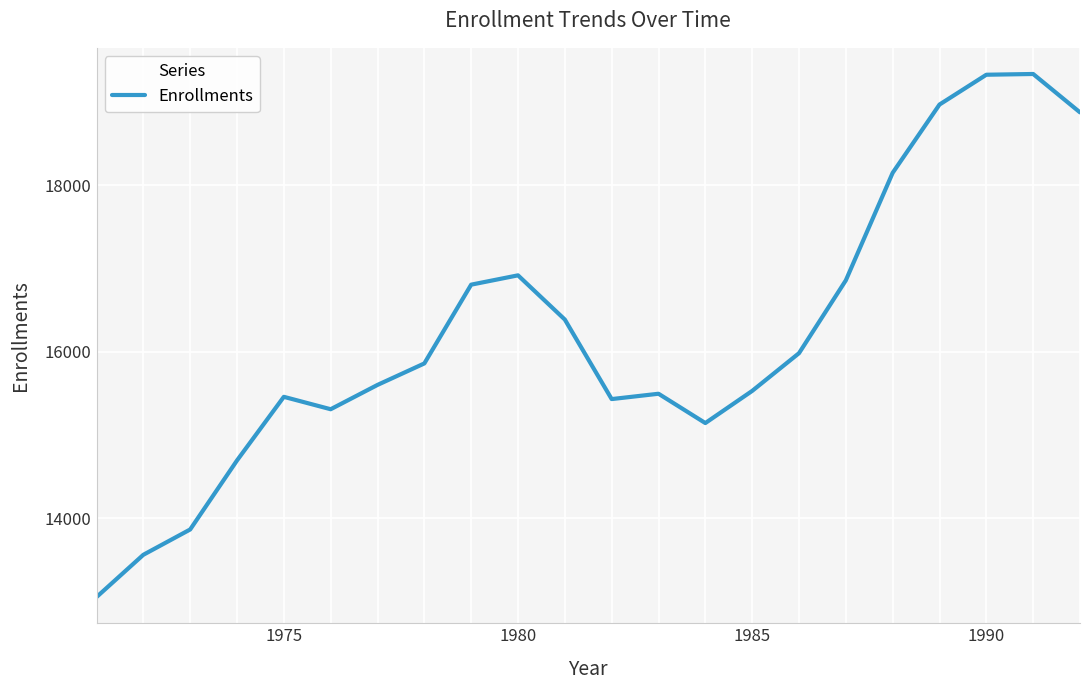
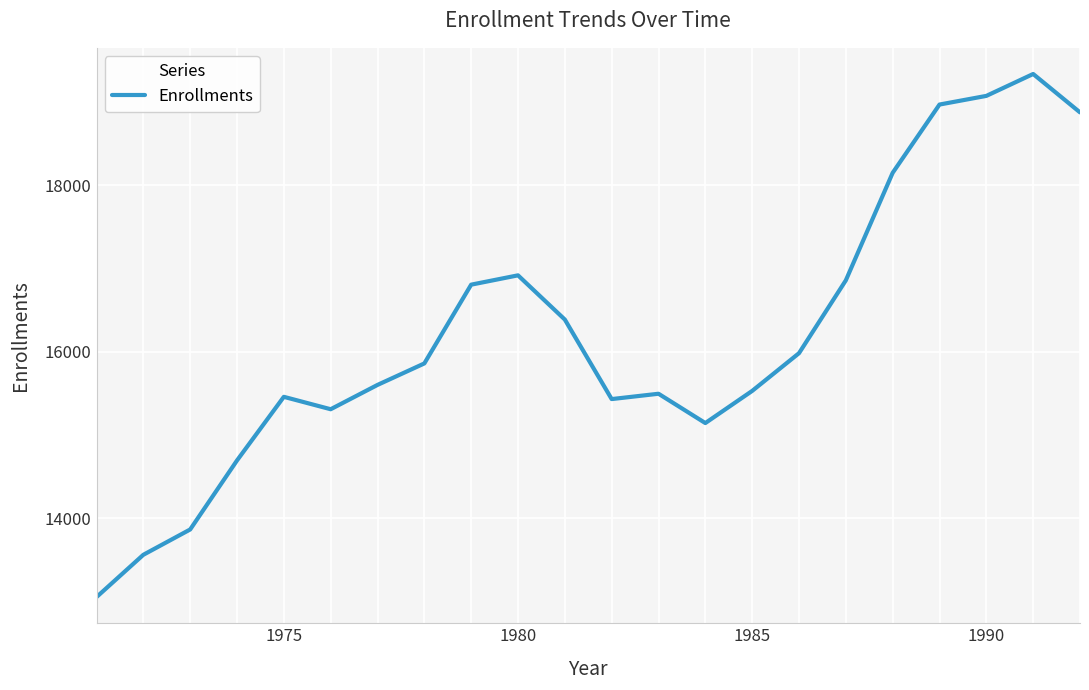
1990: 19300 -> 19100
